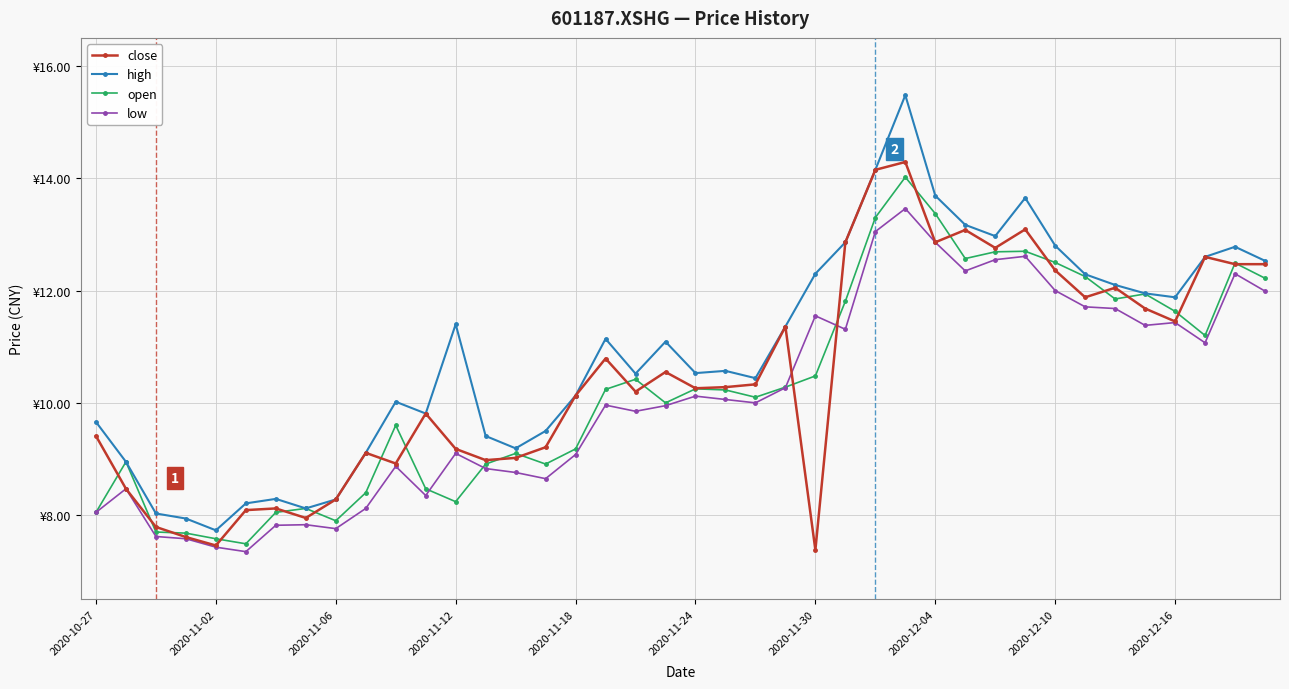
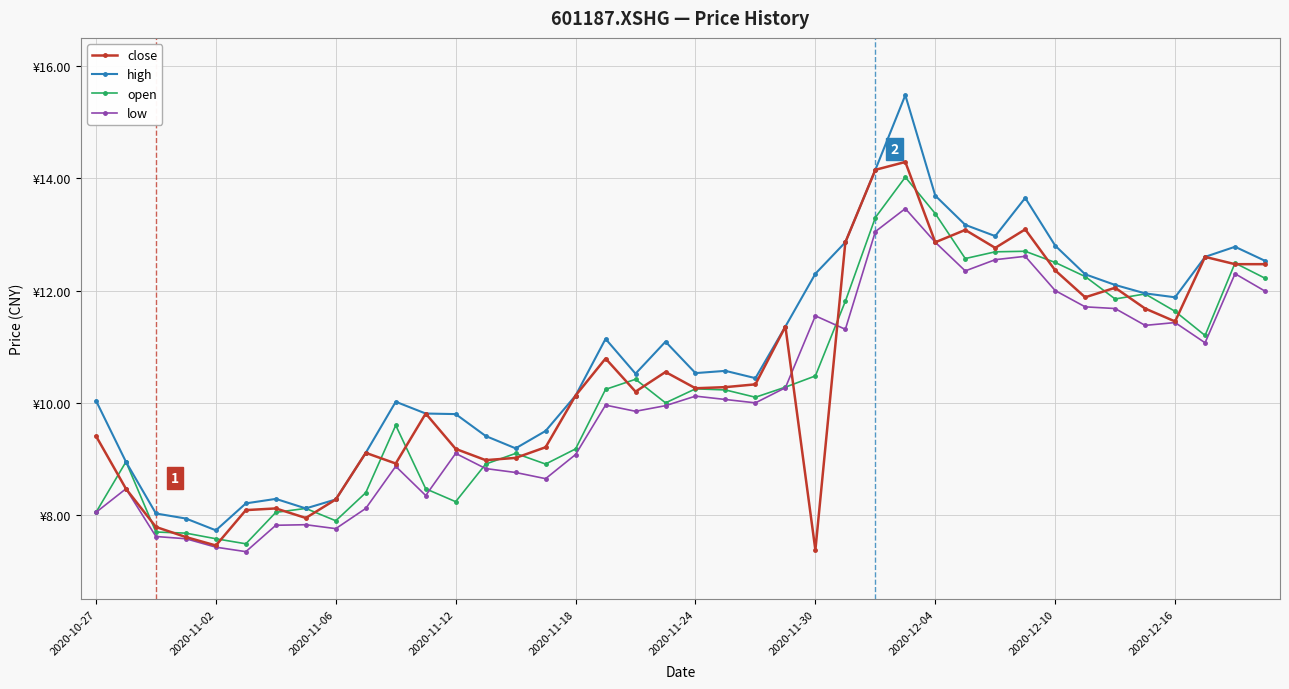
high, 2020-10-27: ¥9.7 -> ¥10.0
high, 2020-11-12: ¥11.4 -> ¥9.8
